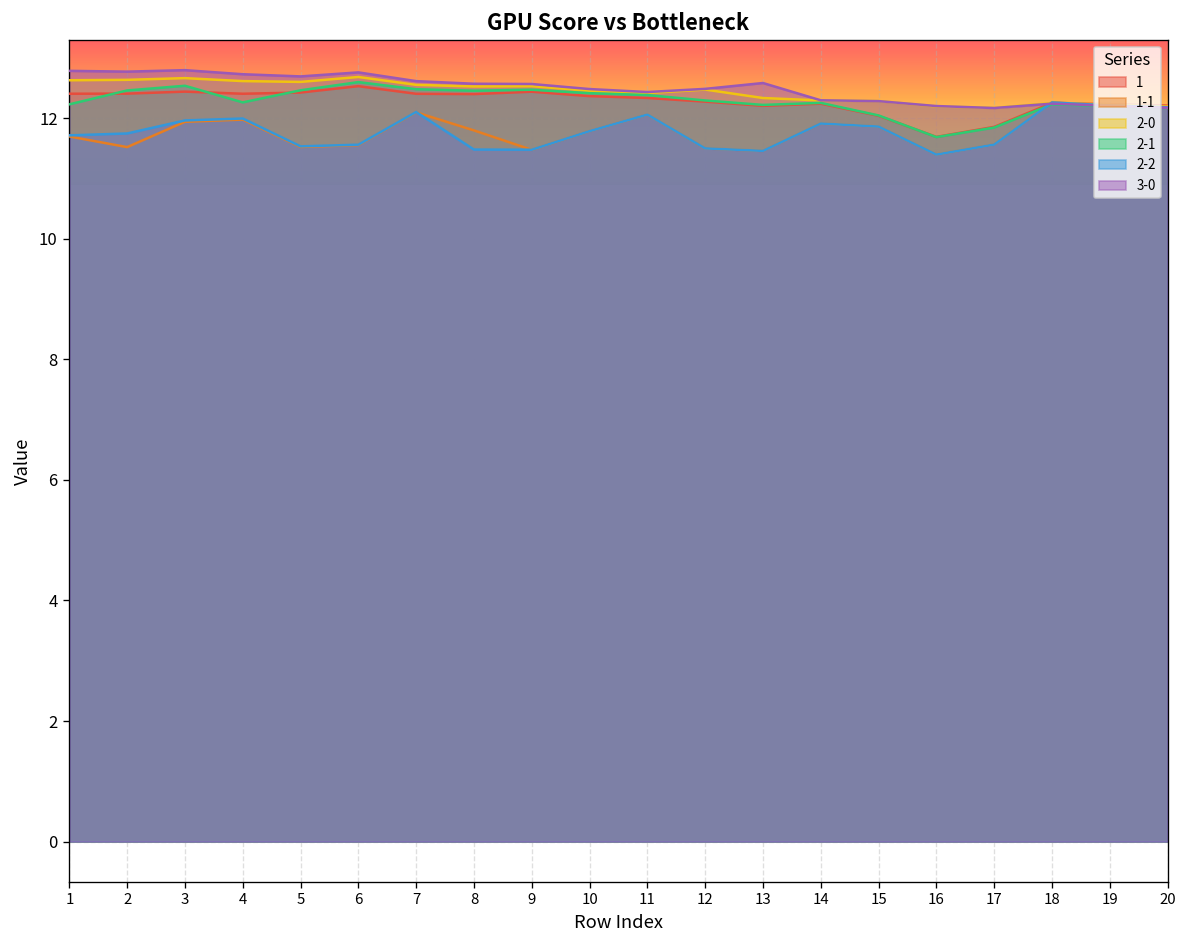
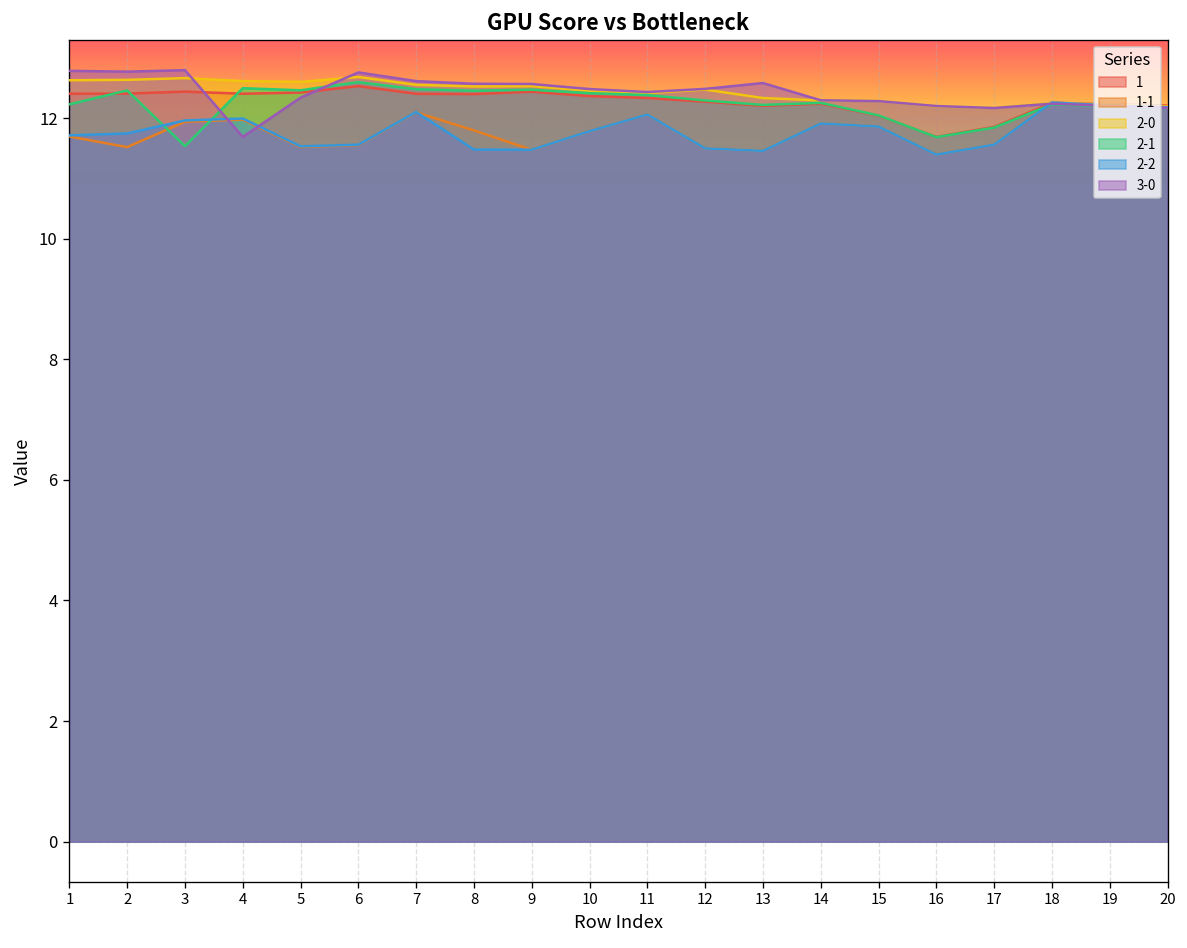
2-1, 3: 12.5 -> 11.5
2-1, 4: 12.3 -> 12.5
3-0, 4: 12.7 -> 11.7
3-0, 5: 12.7 -> 12.3
